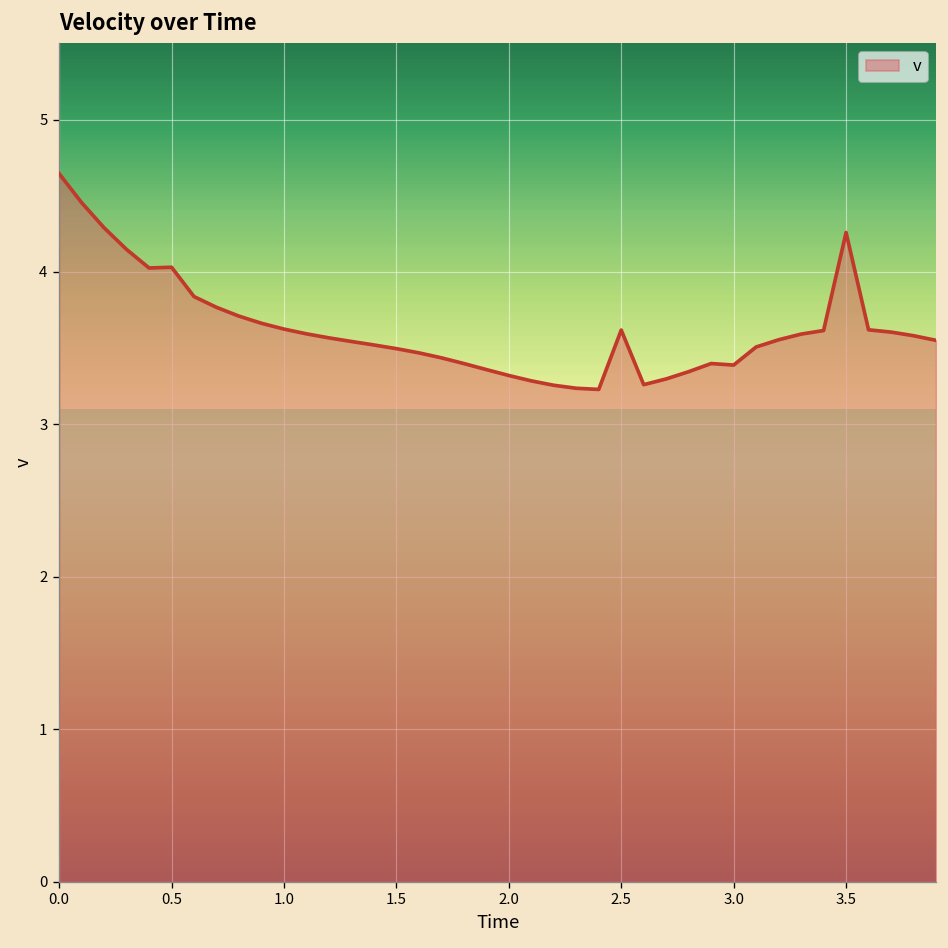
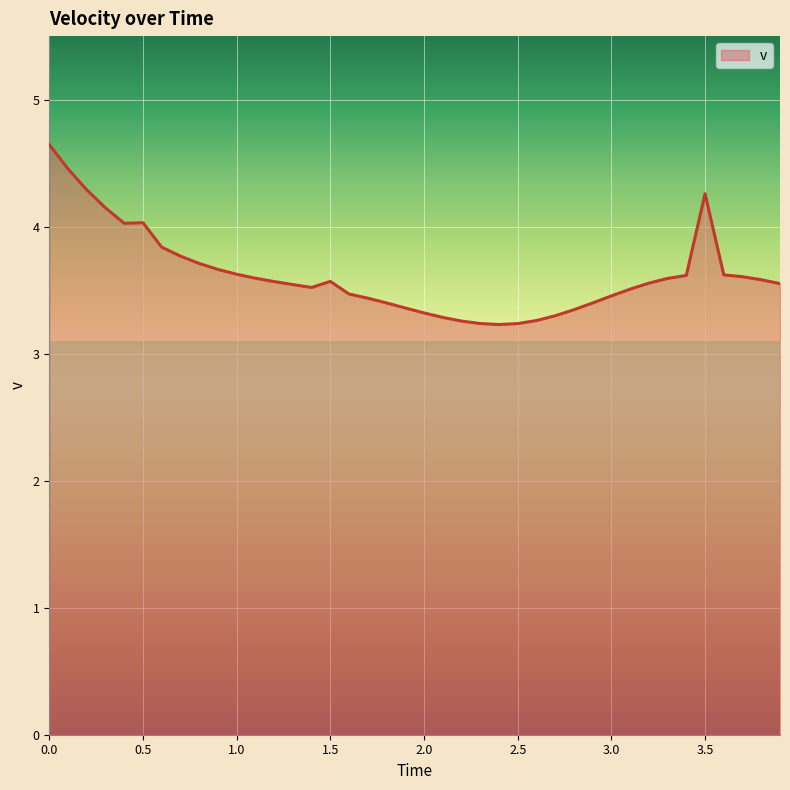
1.5: 3.50 -> 3.57
2.5: 3.62 -> 3.24
3.0: 3.39 -> 3.45
